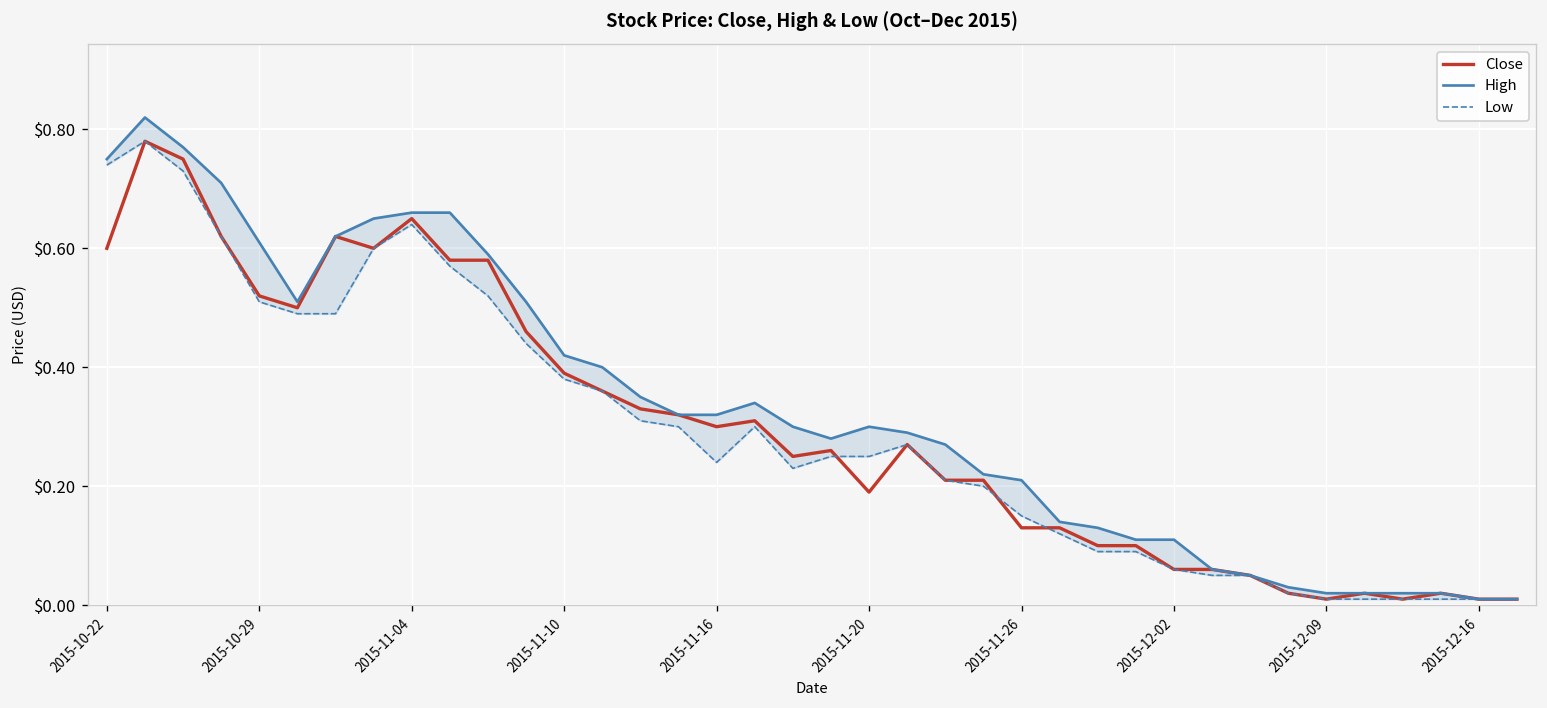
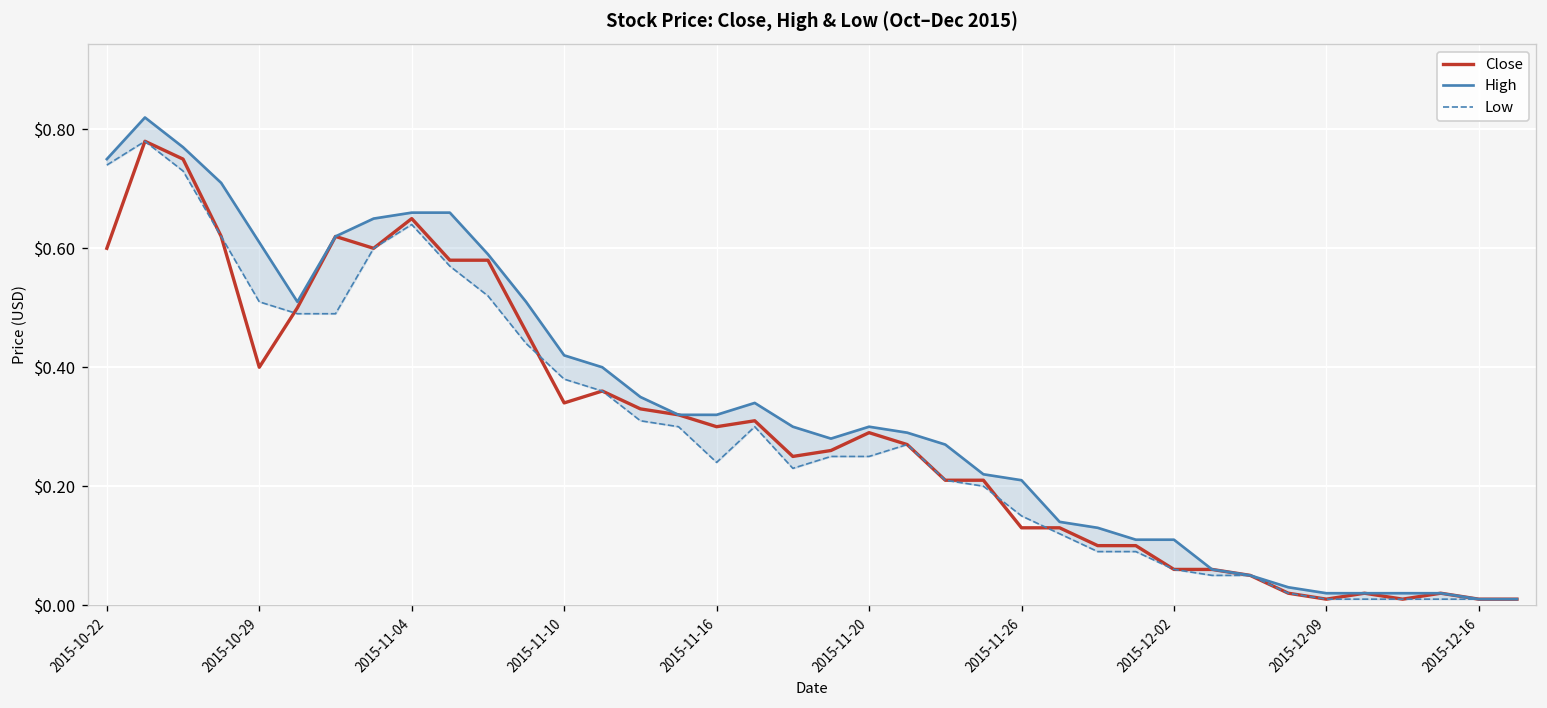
Close, 2015-10-29: $0.52 -> $0.40
Close, 2015-11-10: $0.39 -> $0.34
Close, 2015-11-20: $0.19 -> $0.29
